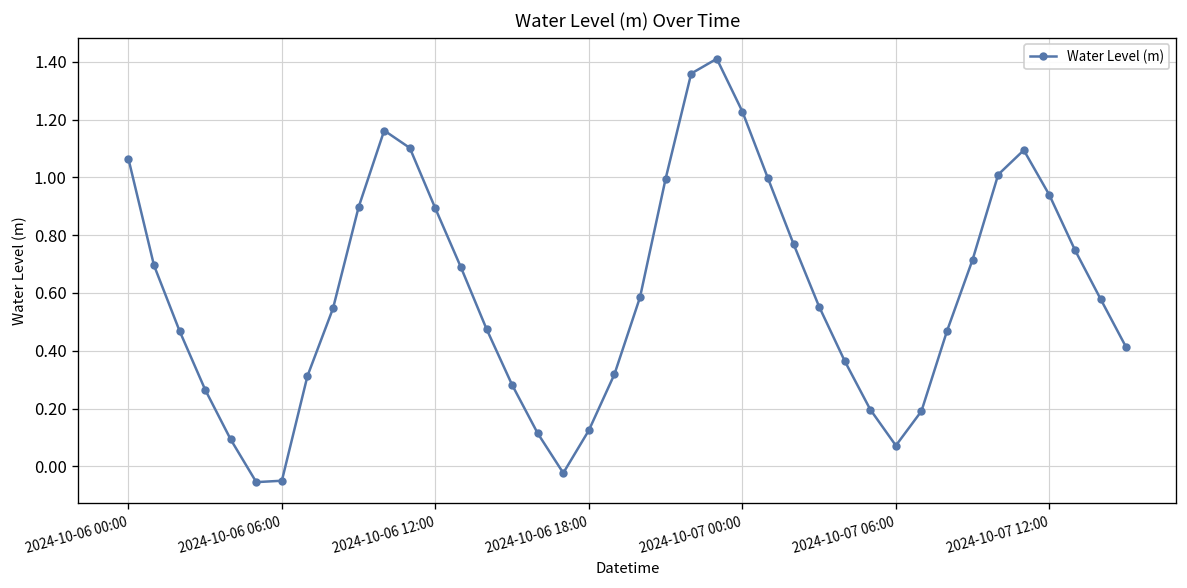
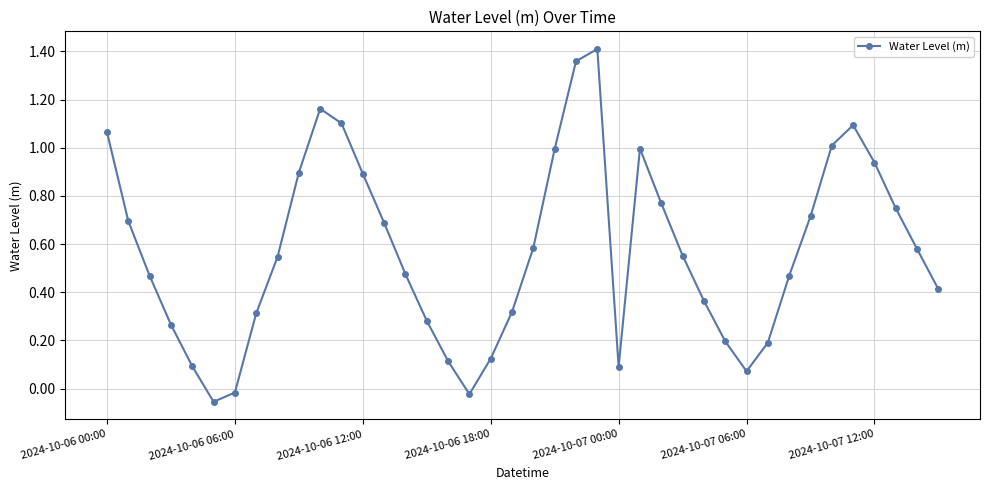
2024-10-06 06:00: -0.05 -> -0.02
2024-10-07 00:00: 1.23 -> 0.09
